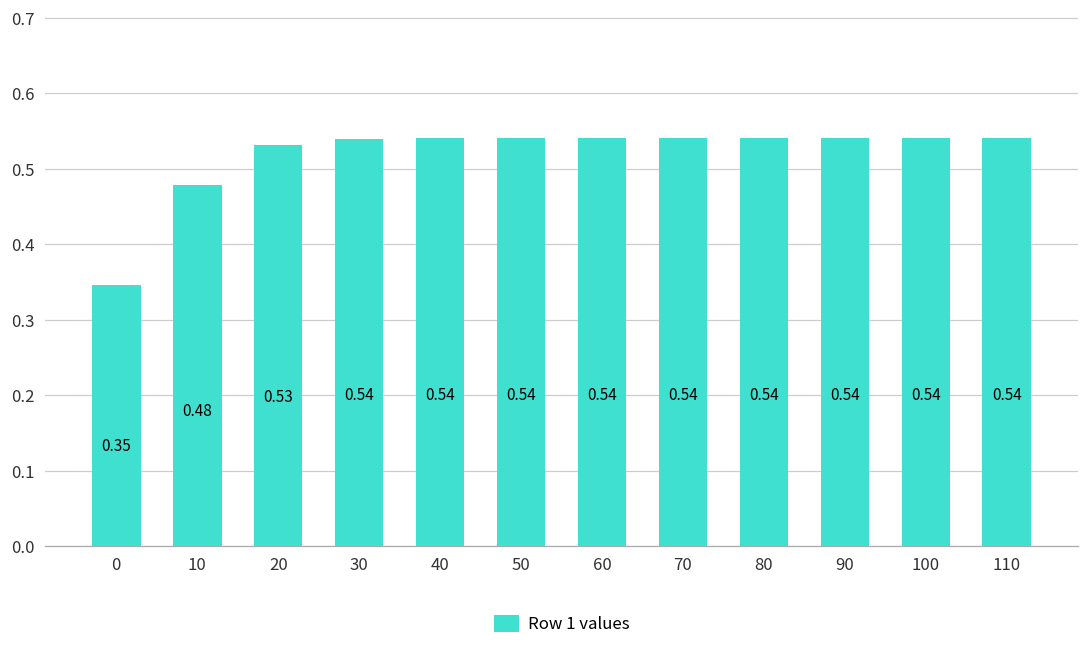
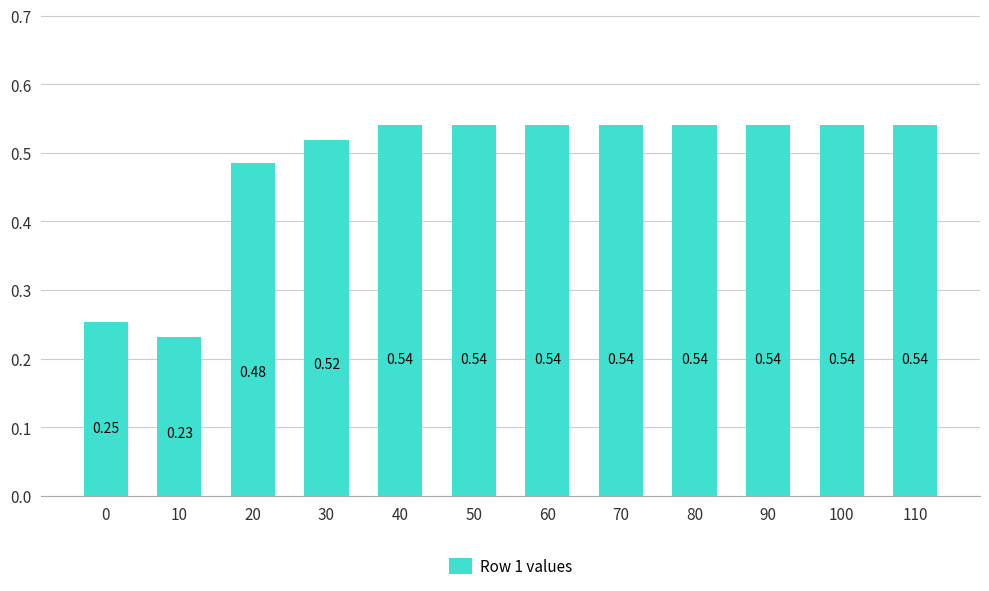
0: 0.35 -> 0.25
10: 0.48 -> 0.23
20: 0.53 -> 0.48
30: 0.54 -> 0.52
